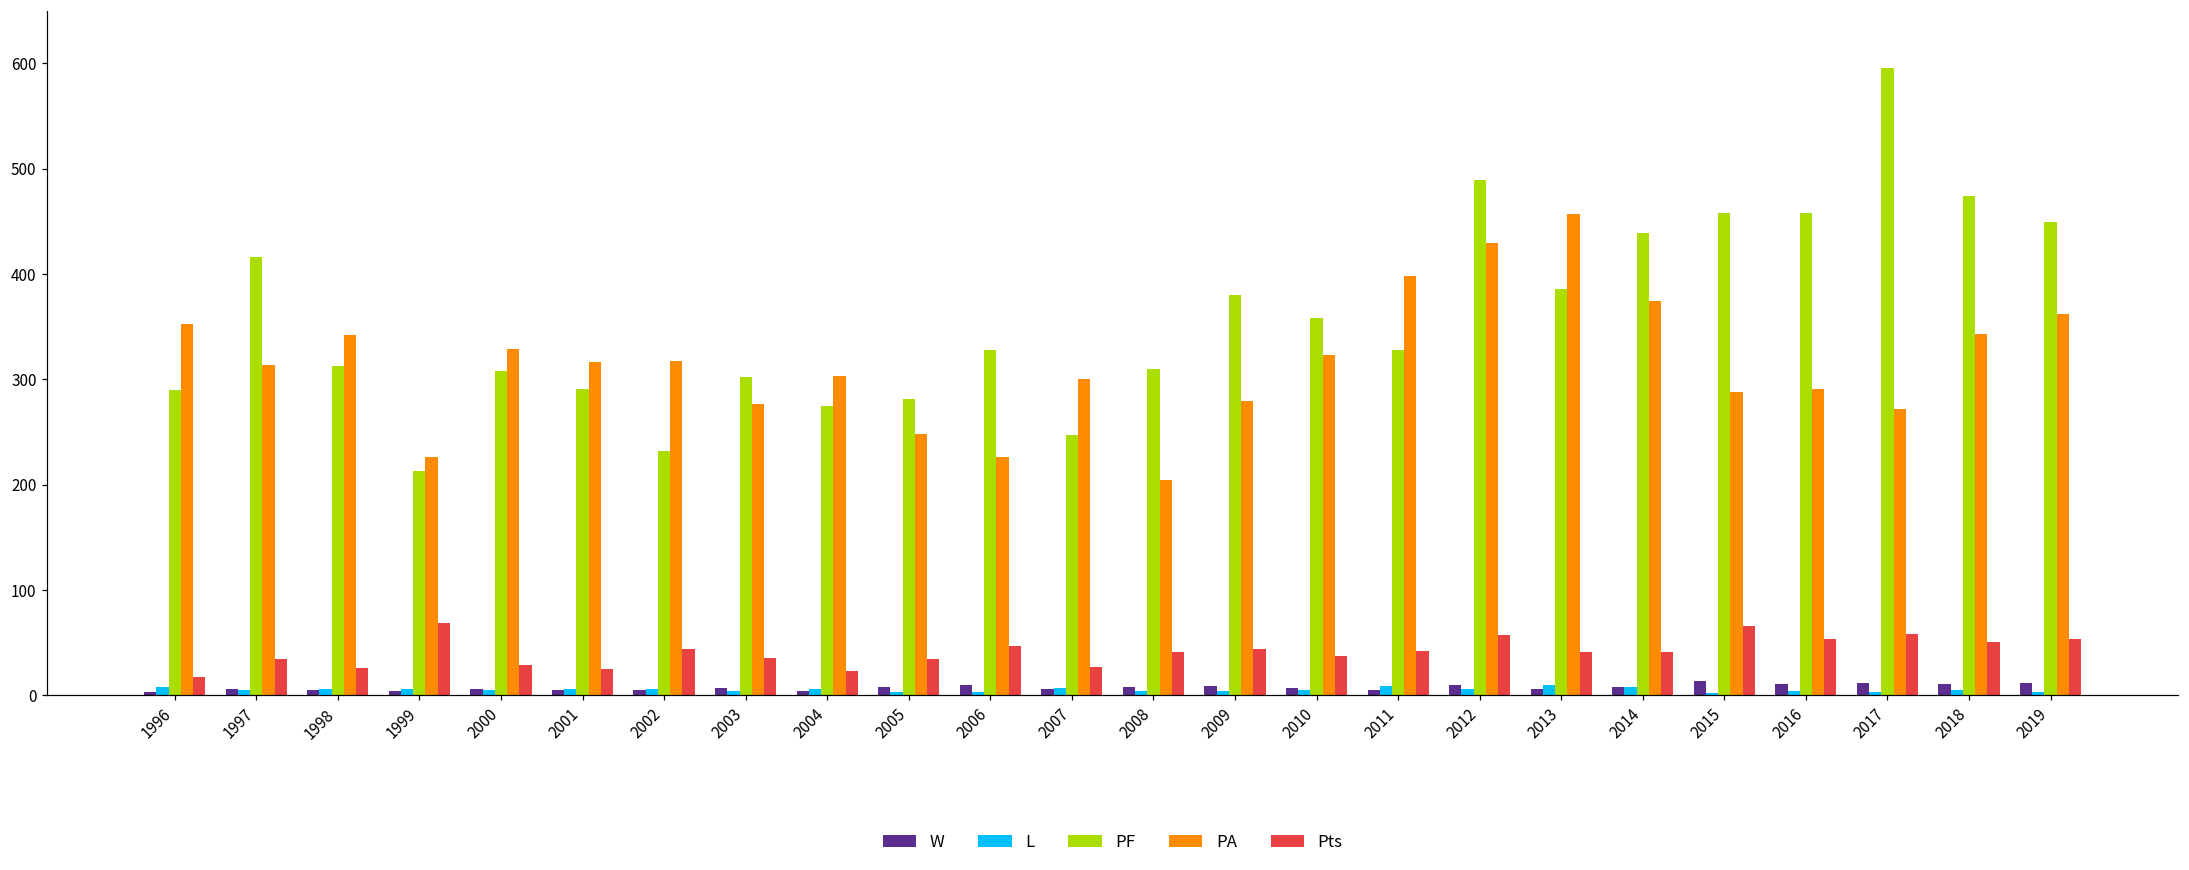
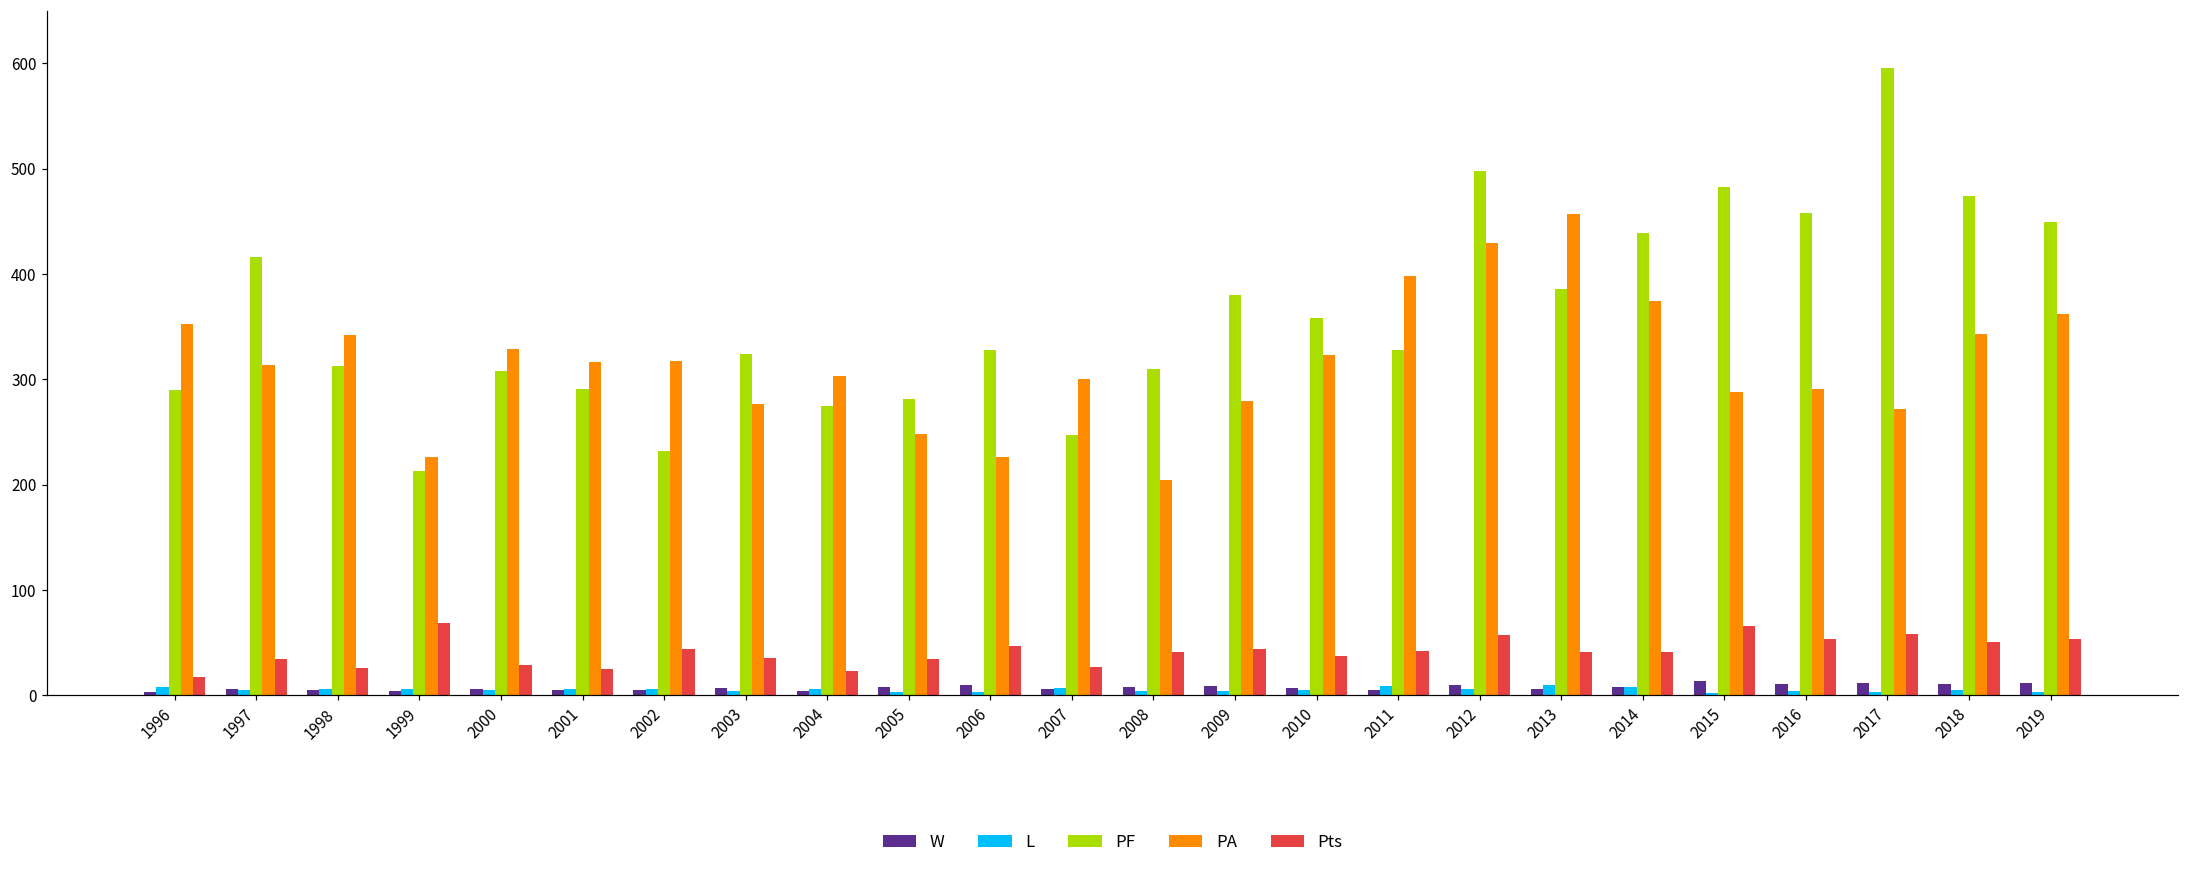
PF, 2003: 300 -> 320
PF, 2012: 490 -> 500
PF, 2015: 460 -> 480
